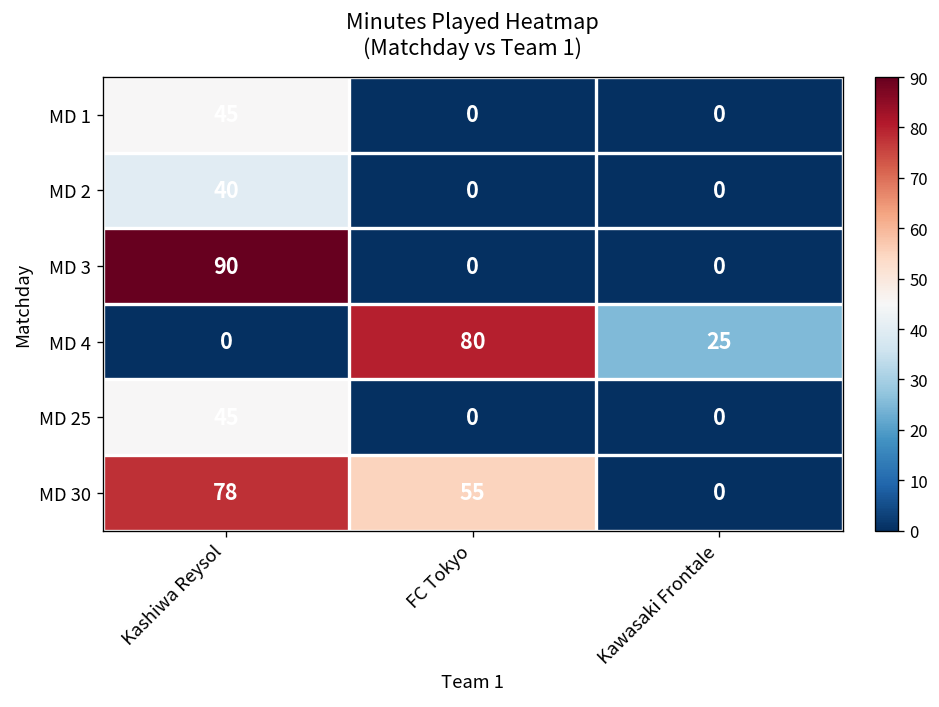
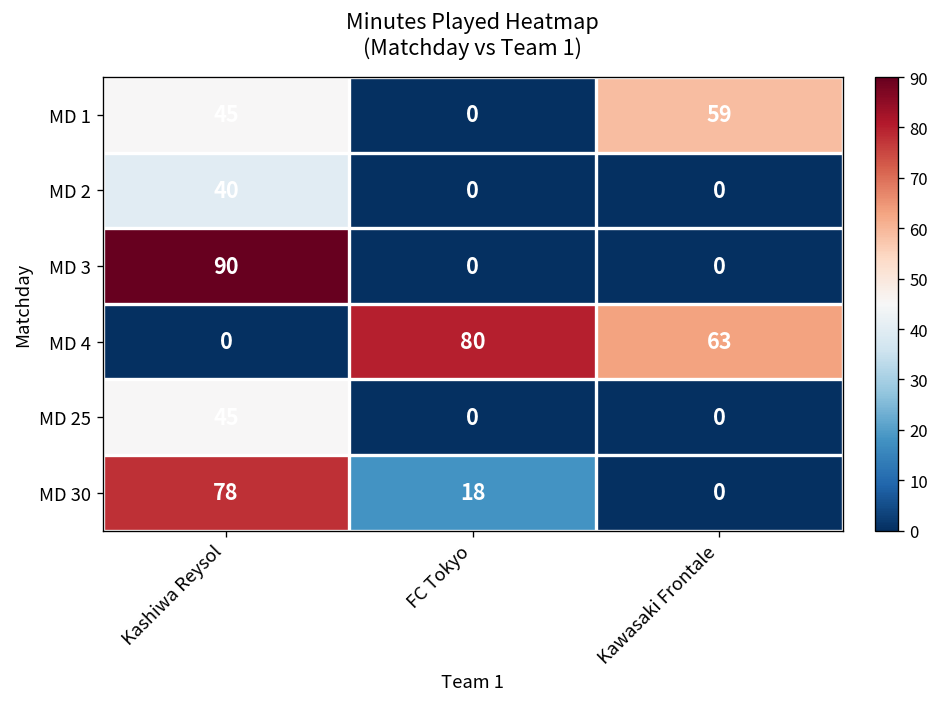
MD 1, Kawasaki Frontale: 0 -> 59
MD 4, Kawasaki Frontale: 25 -> 63
MD 30, FC Tokyo: 55 -> 18
